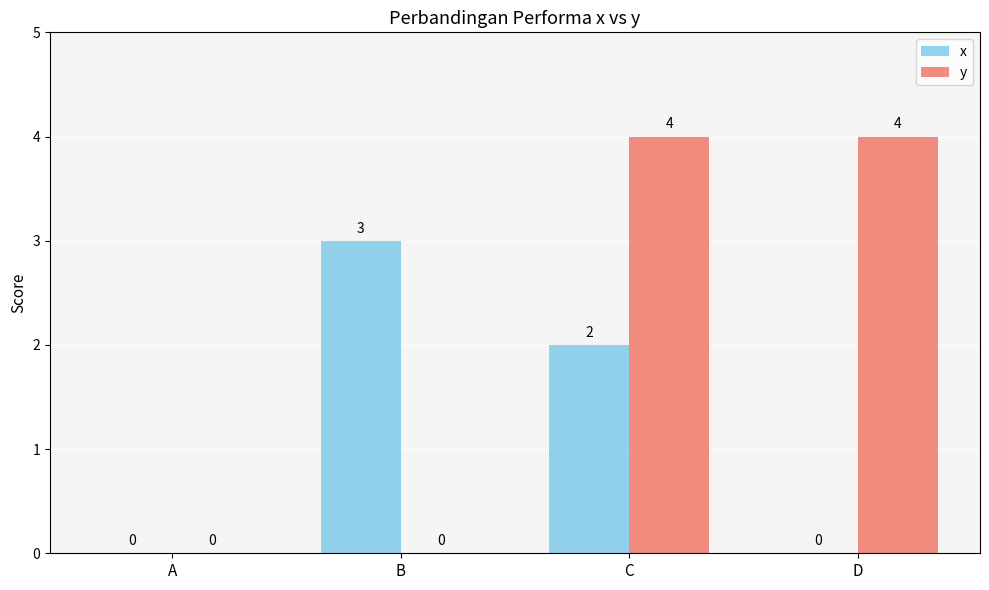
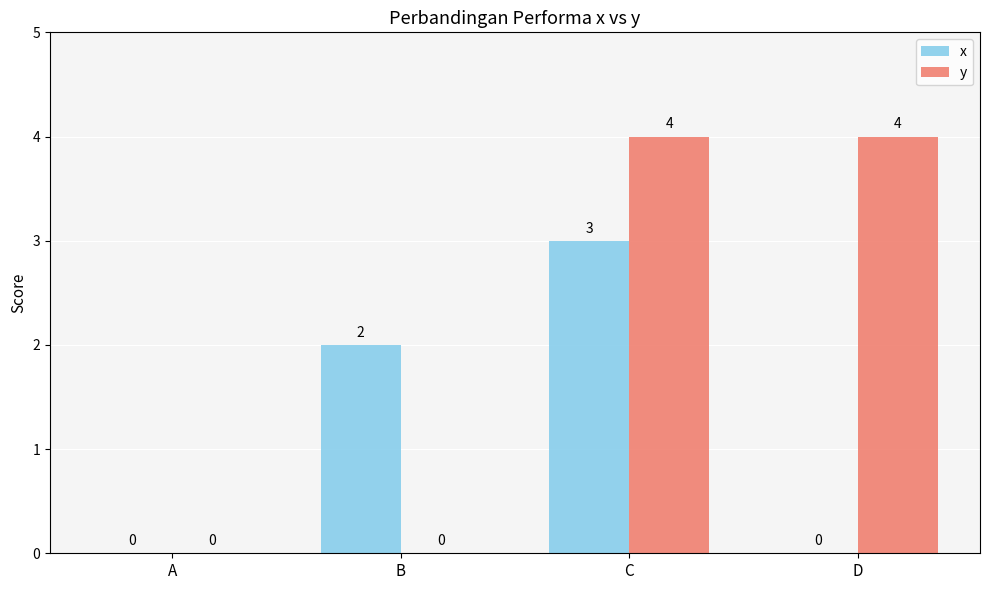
x, B: 3 -> 2
x, C: 2 -> 3
